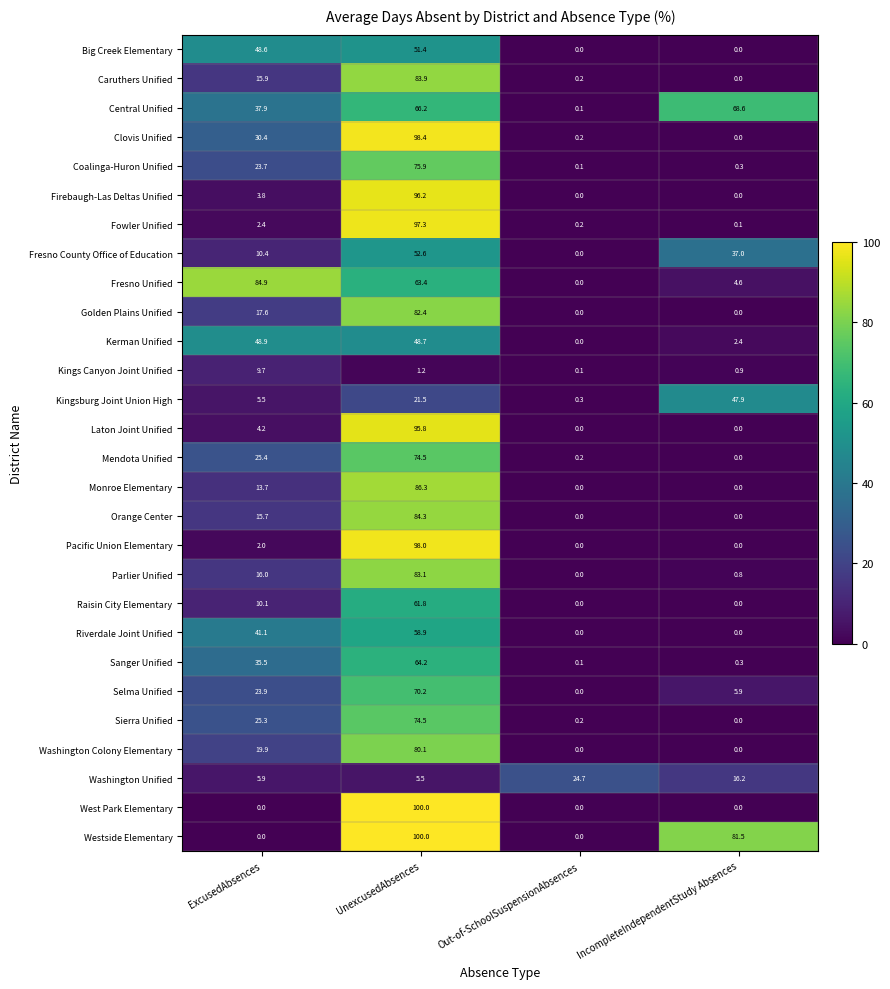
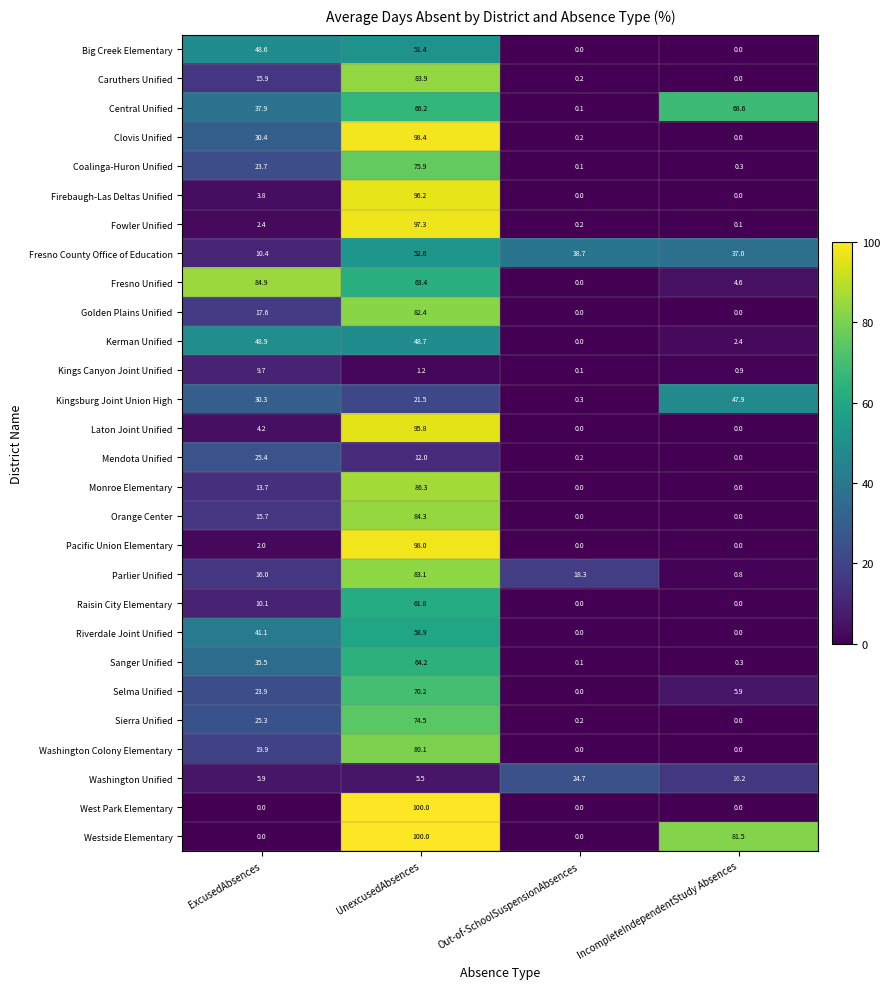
Fresno County Office of Education, Out-of-SchoolSuspensionAbsences: 0.0 -> 38.7
Kingsburg Joint Union High, ExcusedAbsences: 5.5 -> 30.3
Mendota Unified, UnexcusedAbsences: 74.5 -> 12.0
Parlier Unified, Out-of-SchoolSuspensionAbsences: 0.0 -> 18.3
